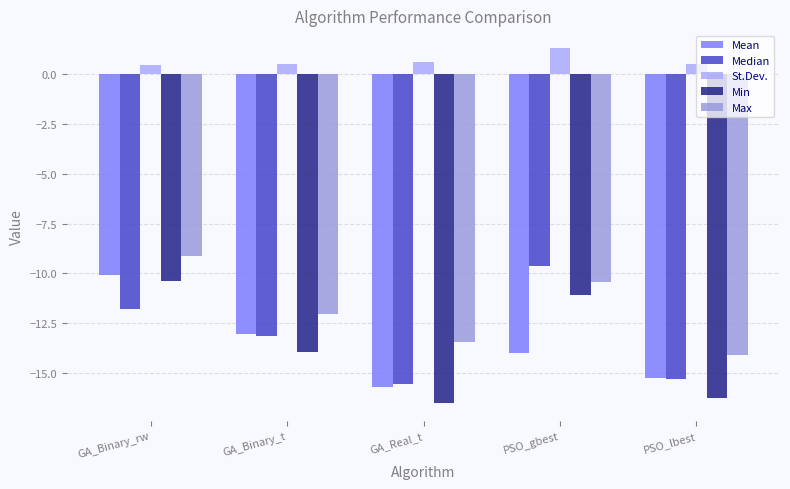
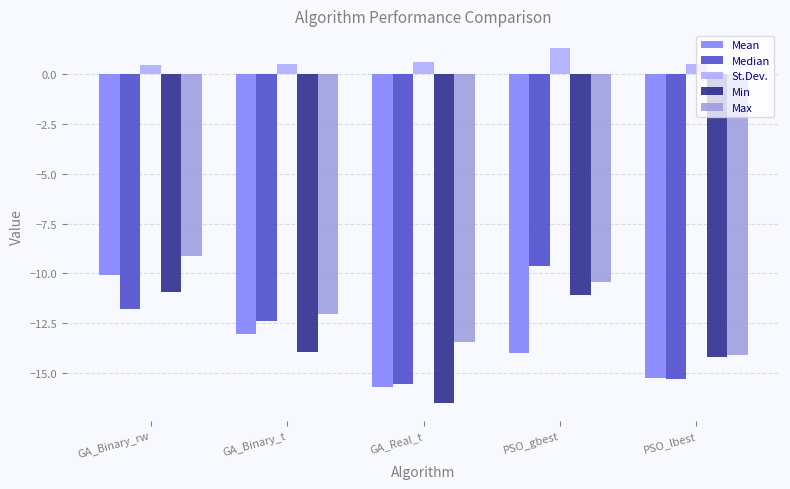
Min, GA_Binary_rw: -10.4 -> -10.9
Median, GA_Binary_t: -13.1 -> -12.4
Min, PSO_lbest: -16.2 -> -14.2
